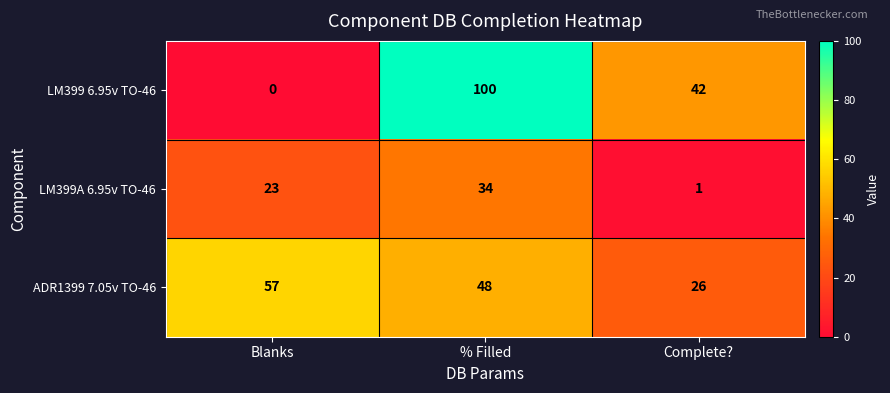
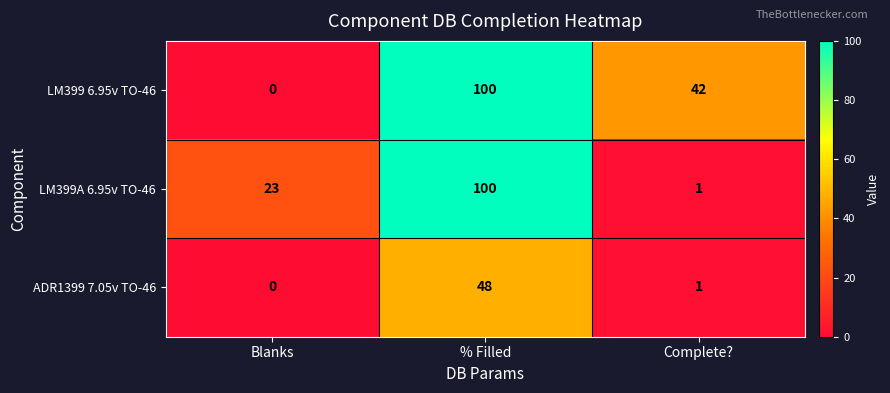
LM399A 6.95v TO-46, % Filled: 34 -> 100
ADR1399 7.05v TO-46, Blanks: 57 -> 0
ADR1399 7.05v TO-46, Complete?: 26 -> 1
